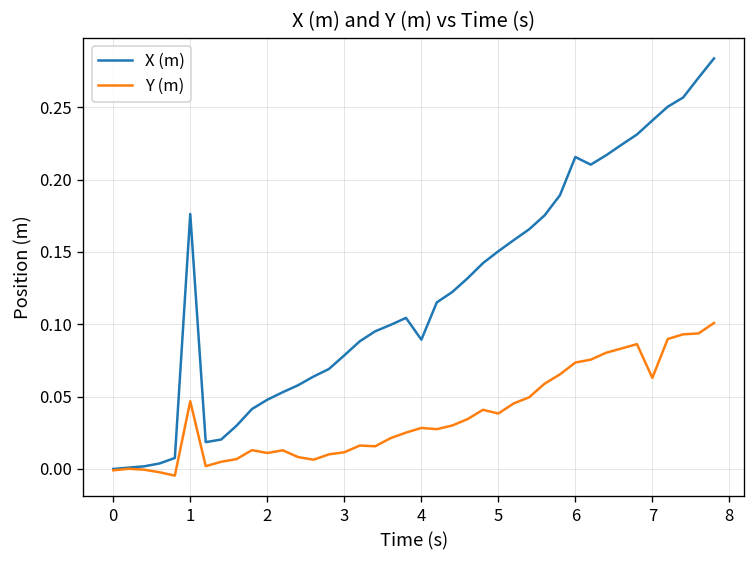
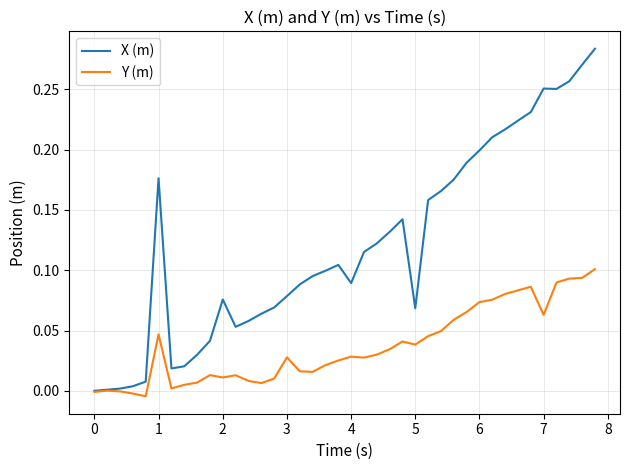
X (m), 2: 0.048 -> 0.076
Y (m), 3: 0.012 -> 0.028
X (m), 5: 0.150 -> 0.068
X (m), 6: 0.216 -> 0.199
X (m), 7: 0.241 -> 0.251
